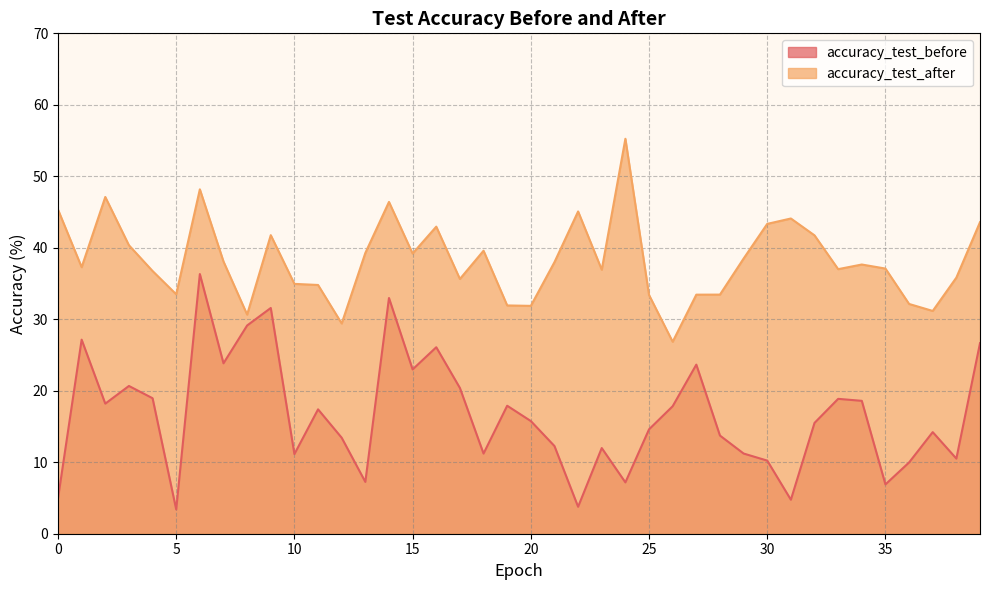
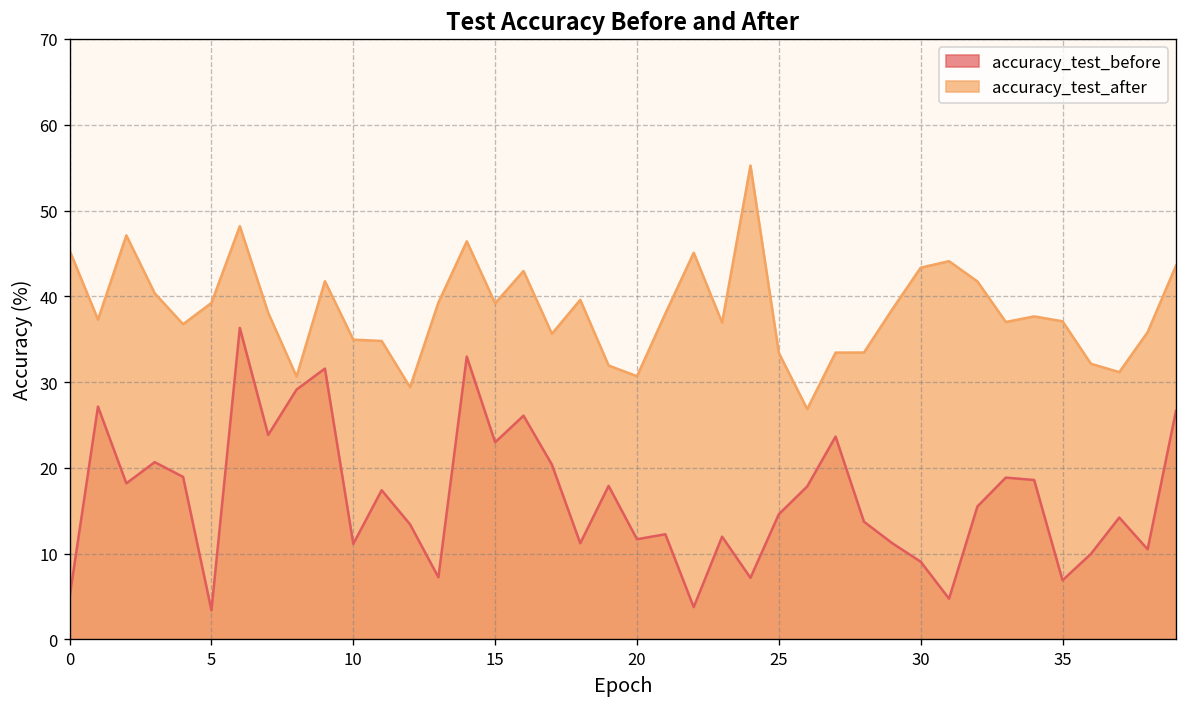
accuracy_test_after, 5: 33 -> 39
accuracy_test_before, 20: 16 -> 12
accuracy_test_after, 20: 32 -> 31
accuracy_test_before, 30: 10 -> 9
